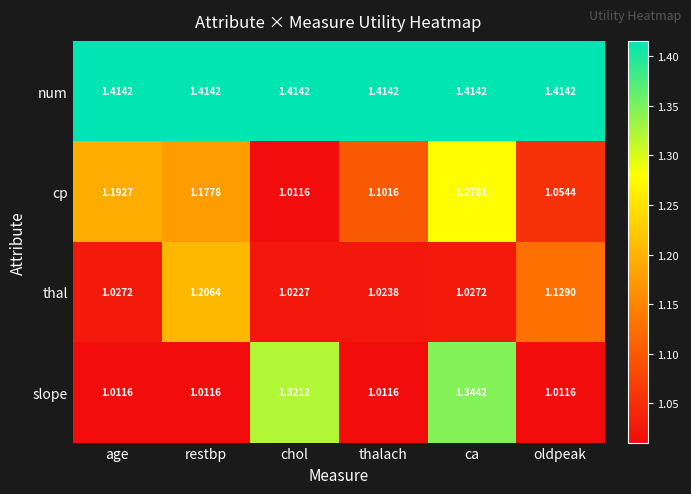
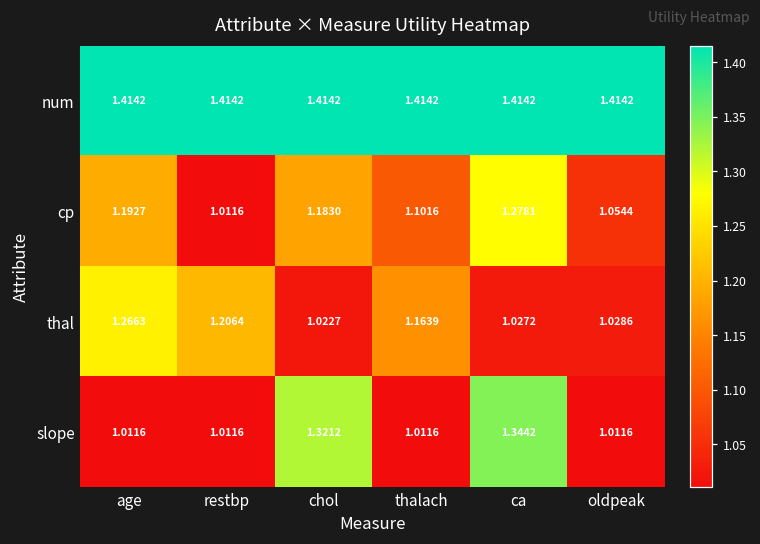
cp, restbp: 1.1778 -> 1.0116
cp, chol: 1.0116 -> 1.1830
thal, age: 1.0272 -> 1.2663
thal, thalach: 1.0238 -> 1.1639
thal, oldpeak: 1.1290 -> 1.0286
